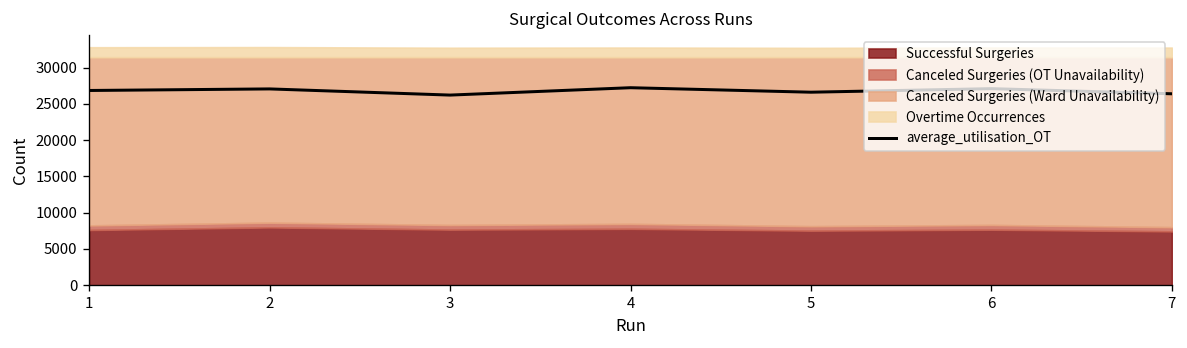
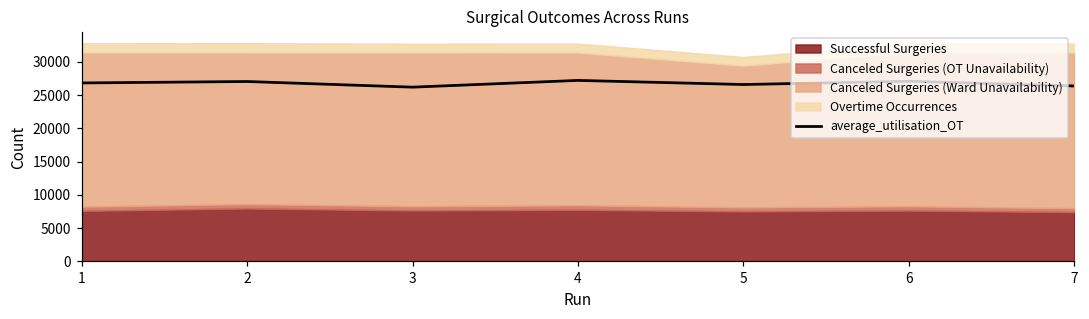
Canceled Surgeries (Ward Unavailability), 5: 23000 -> 21000
